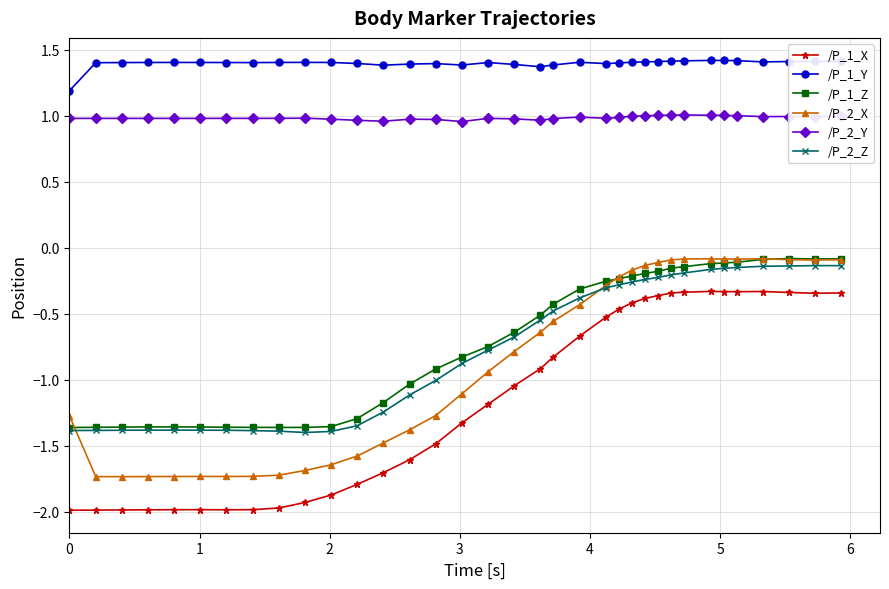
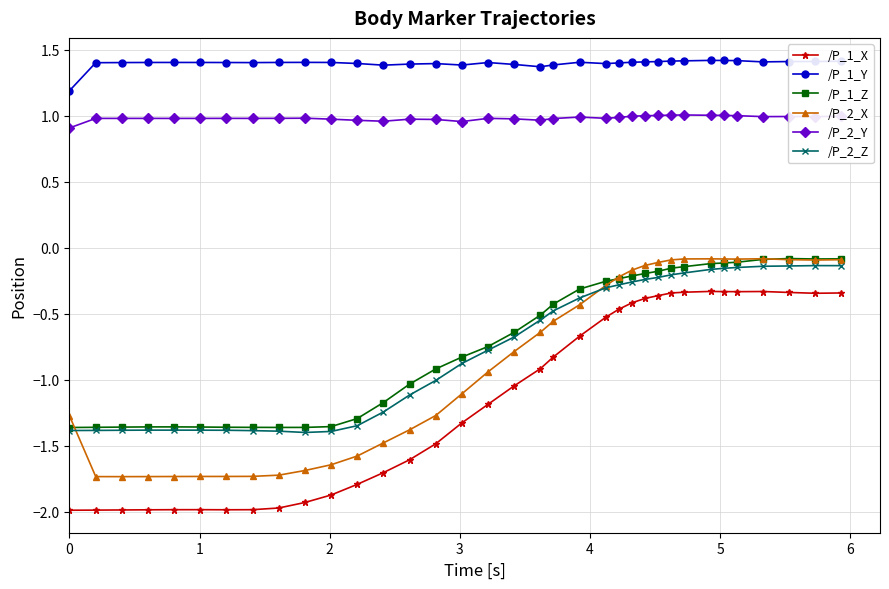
/P_2_Y, 0: 0.98 -> 0.91
